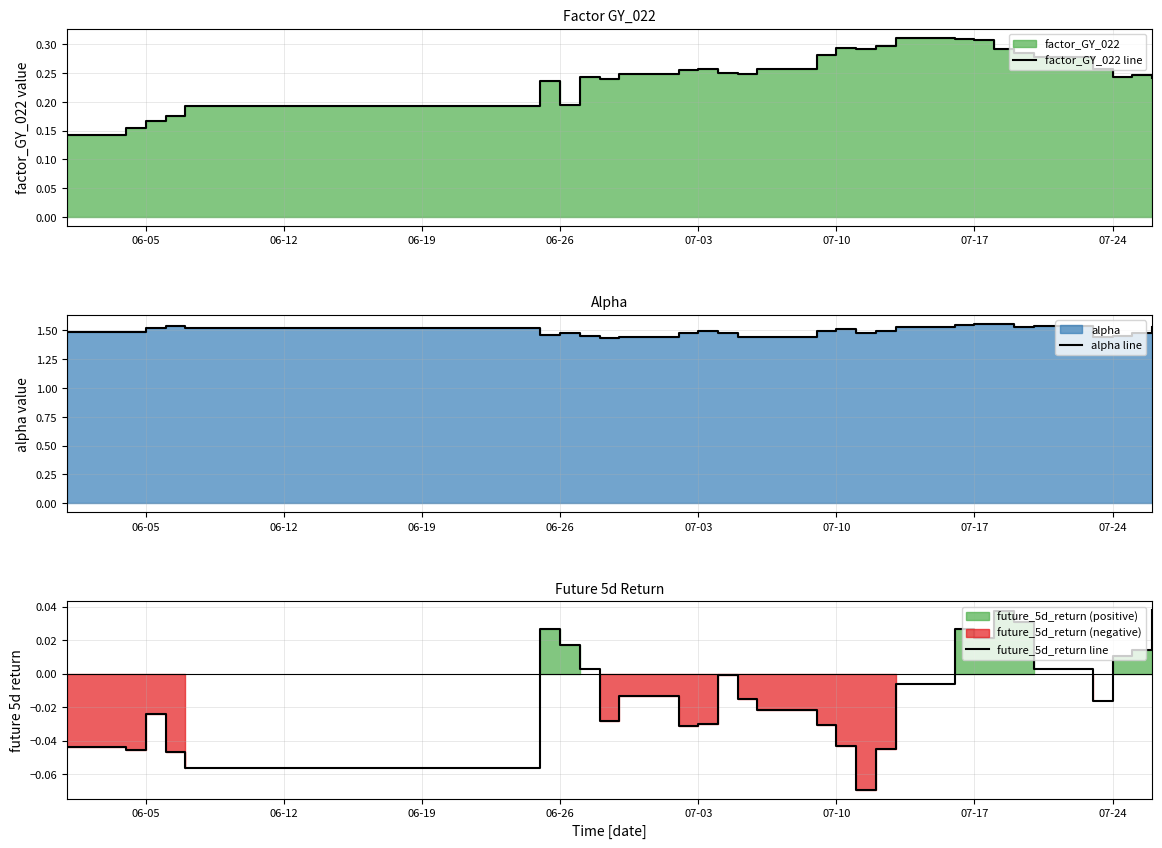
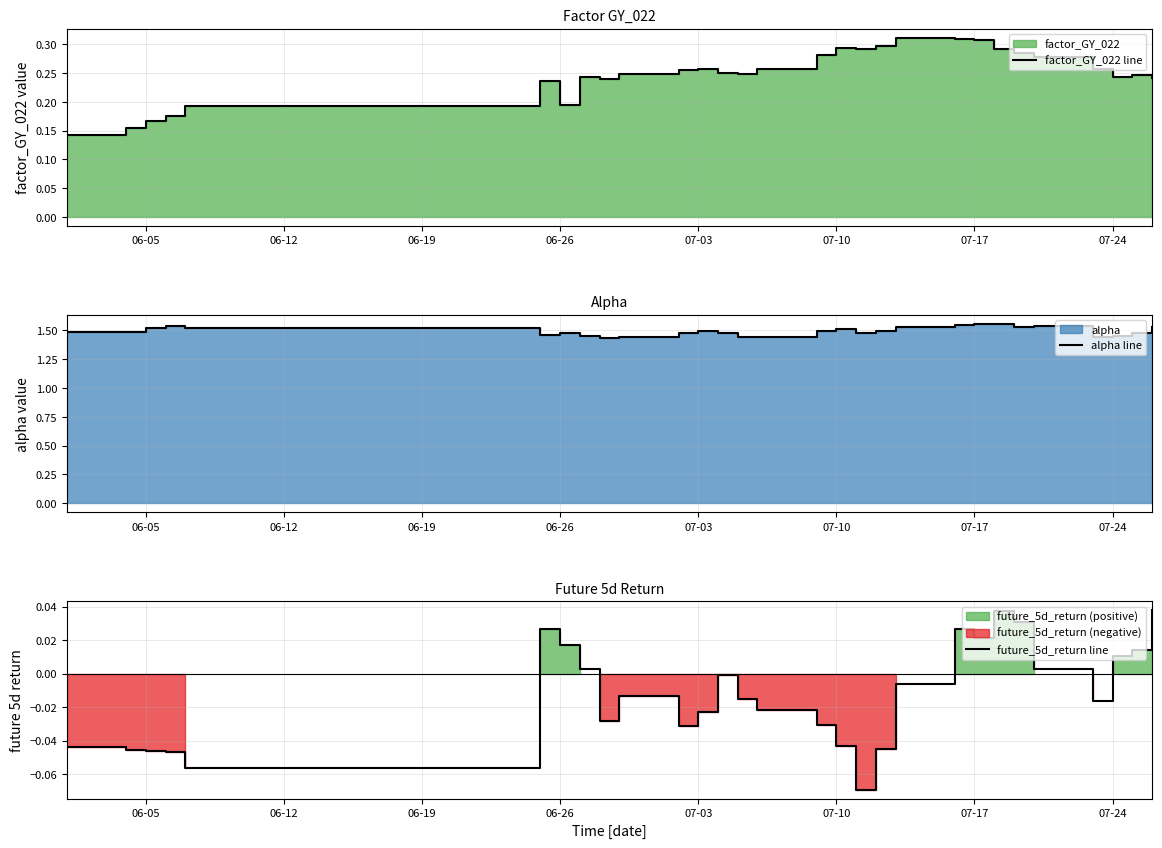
Future 5d Return, 06-05: -0.024 -> -0.046
Future 5d Return, 07-03: -0.030 -> -0.023
